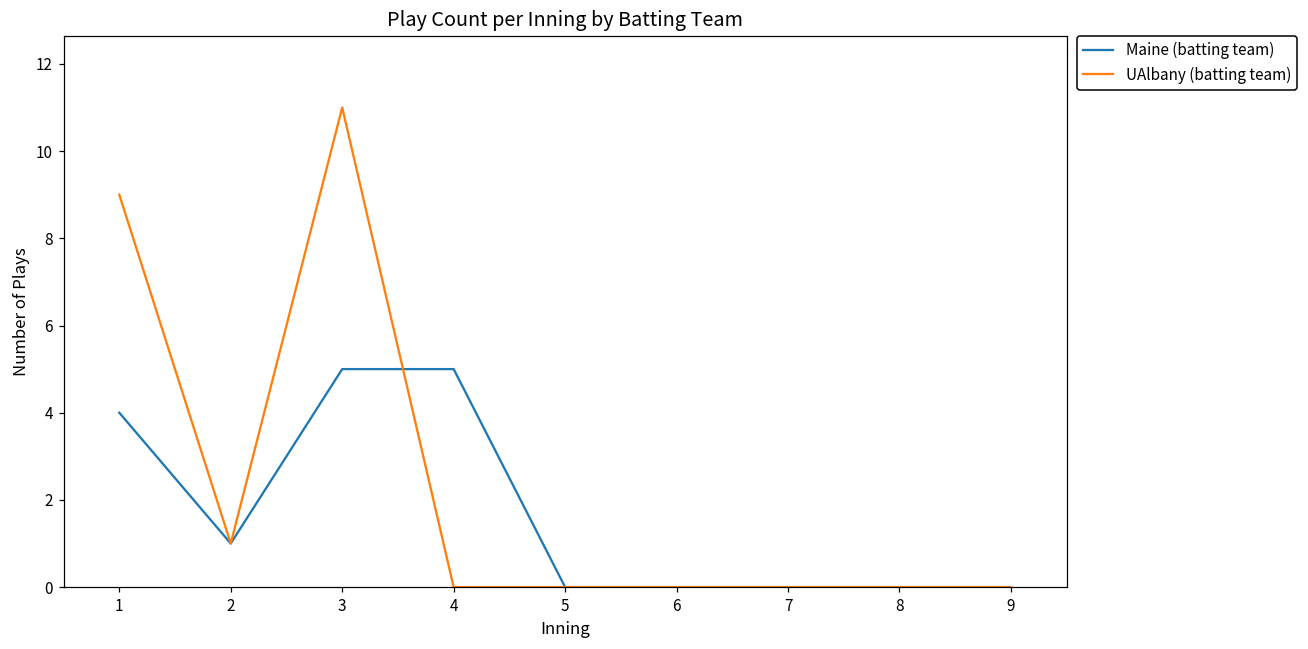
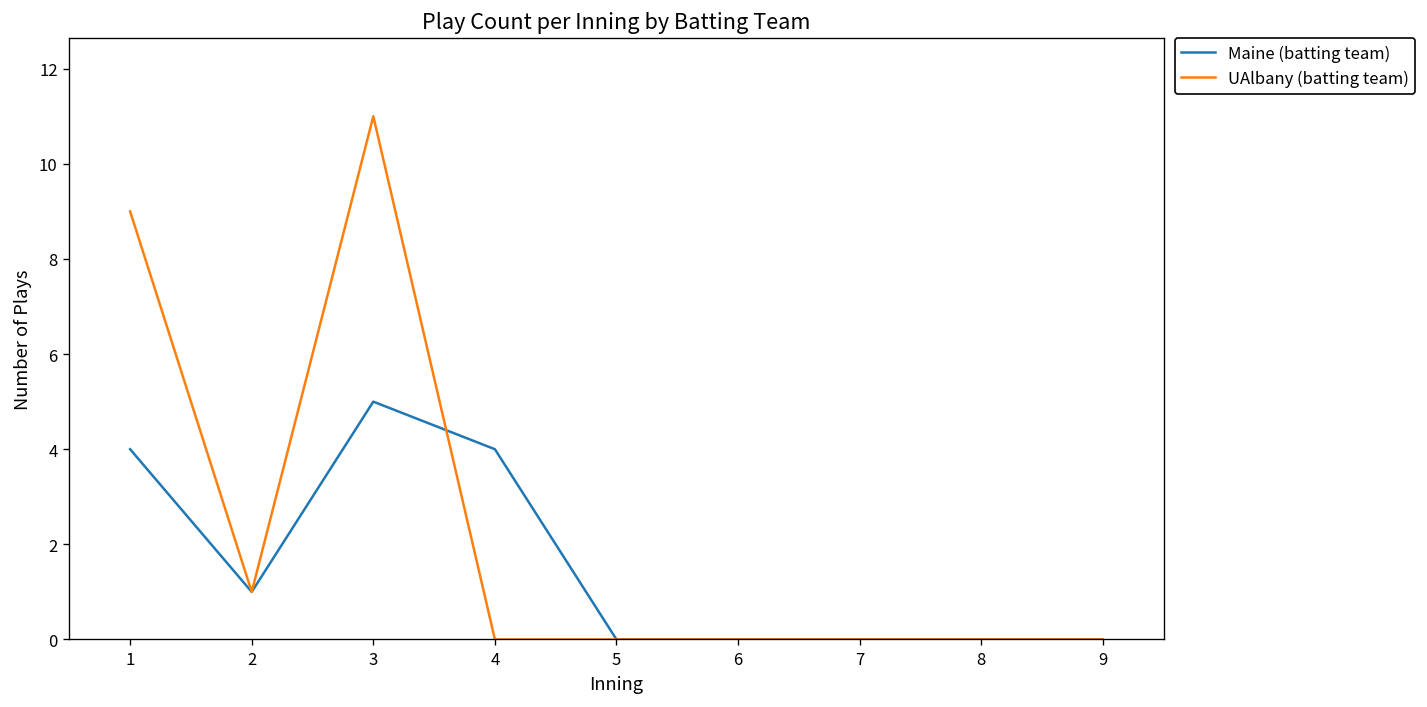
Maine (batting team), 4: 5 -> 4
